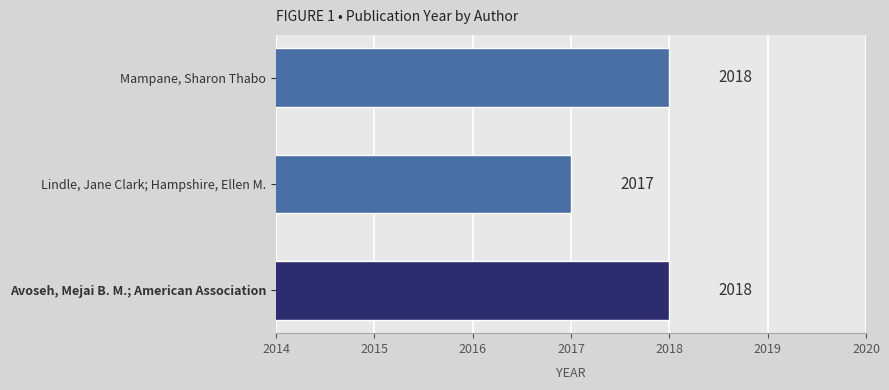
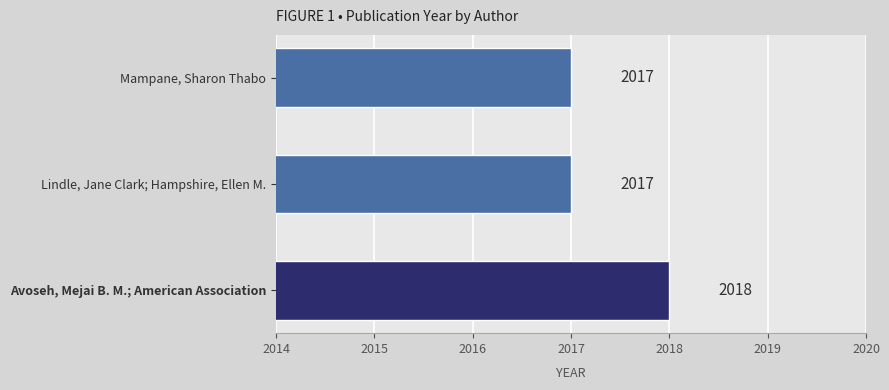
Mampane, Sharon Thabo: 2018 -> 2017
